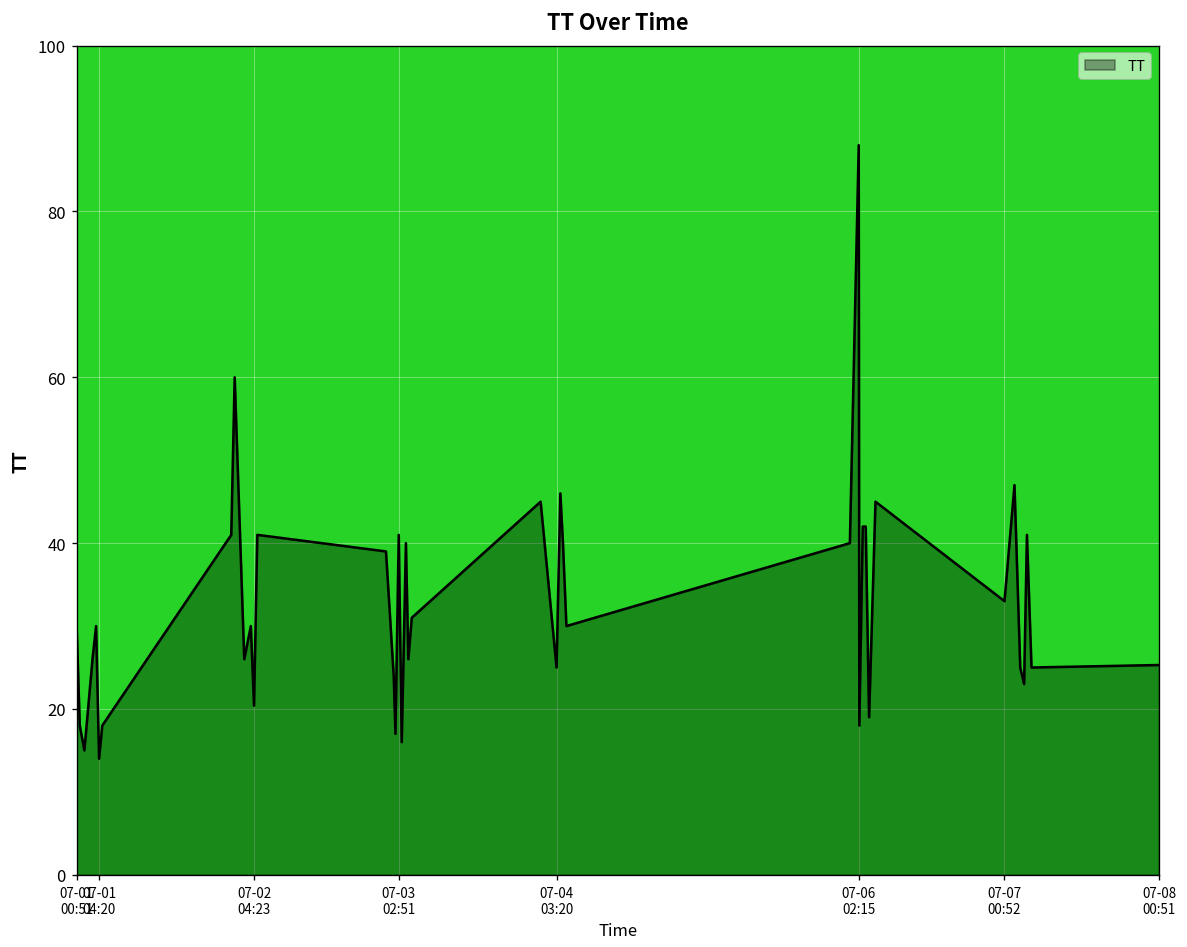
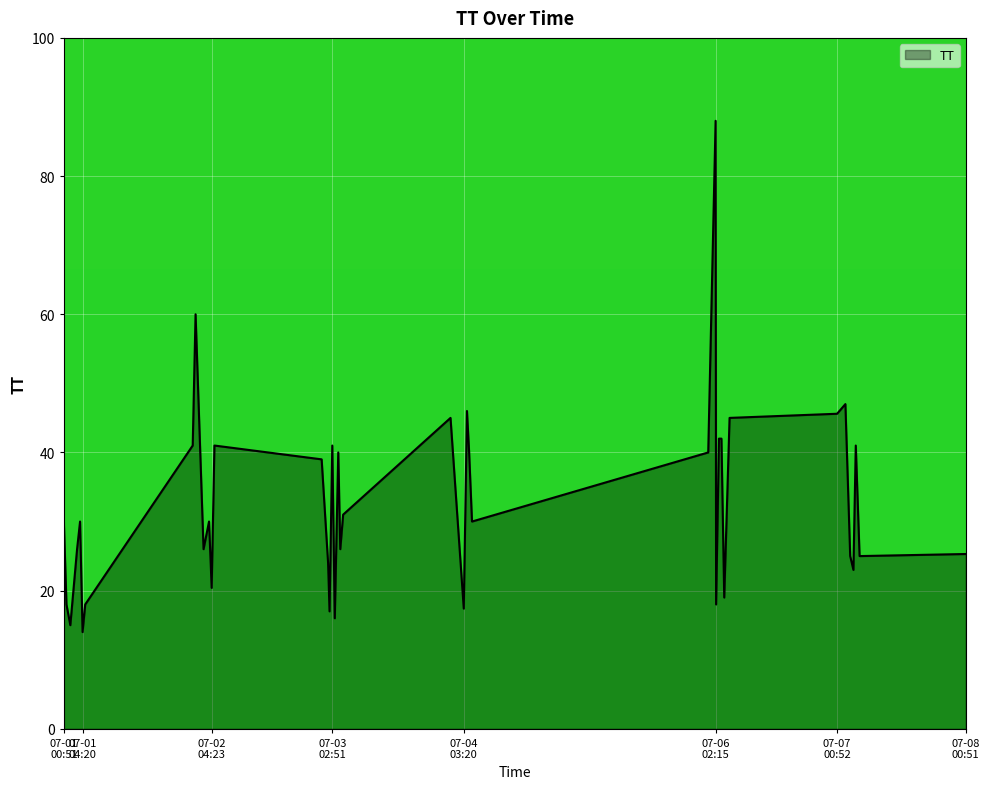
07-04 03:20: 25 -> 17
07-07 00:52: 33 -> 46
